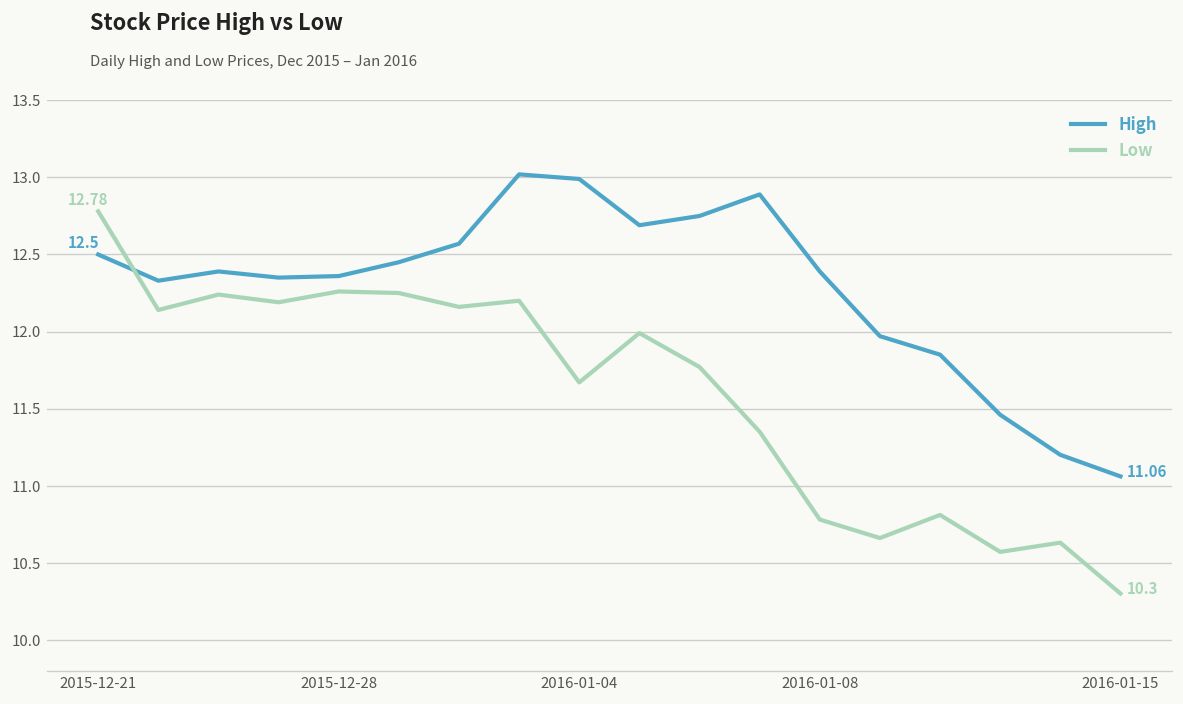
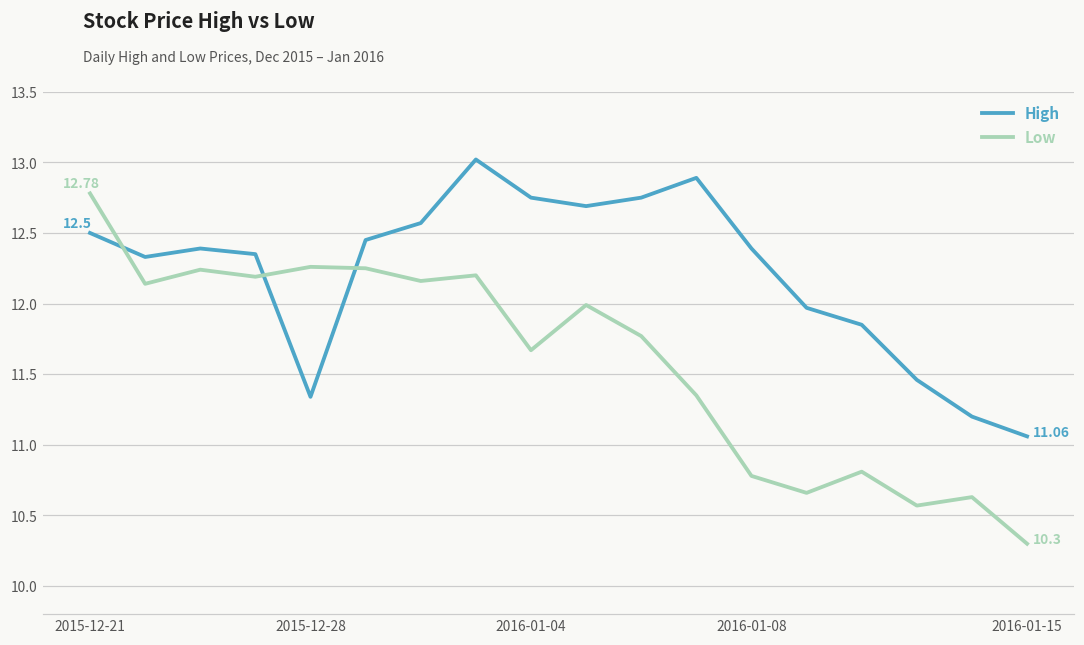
High, 2015-12-28: 12.36 -> 11.34
High, 2016-01-04: 12.99 -> 12.75
